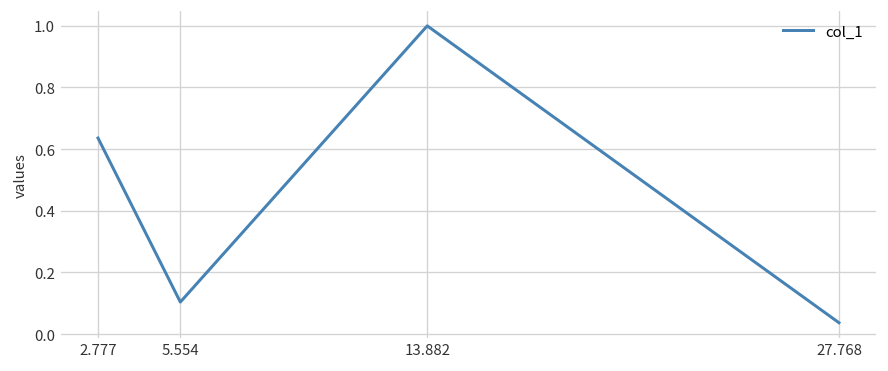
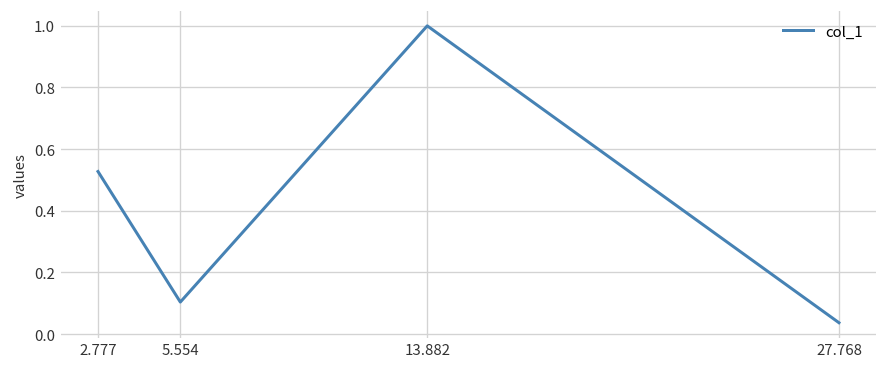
2.777: 0.64 -> 0.53
